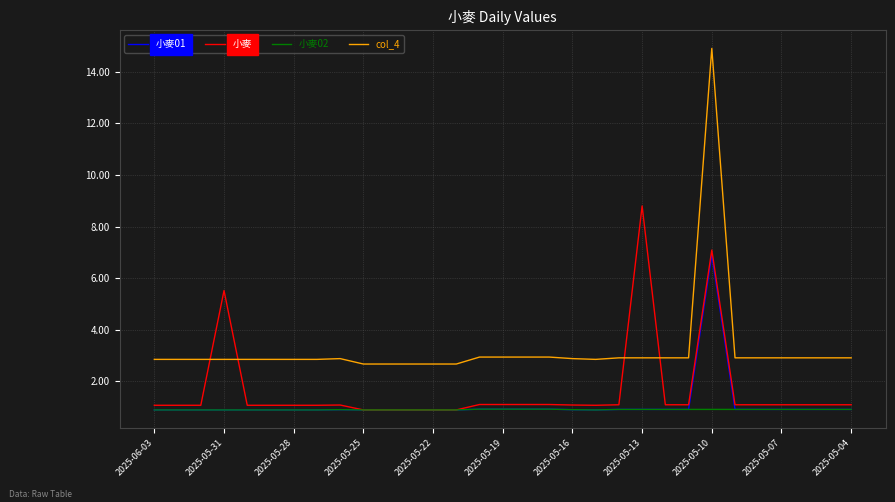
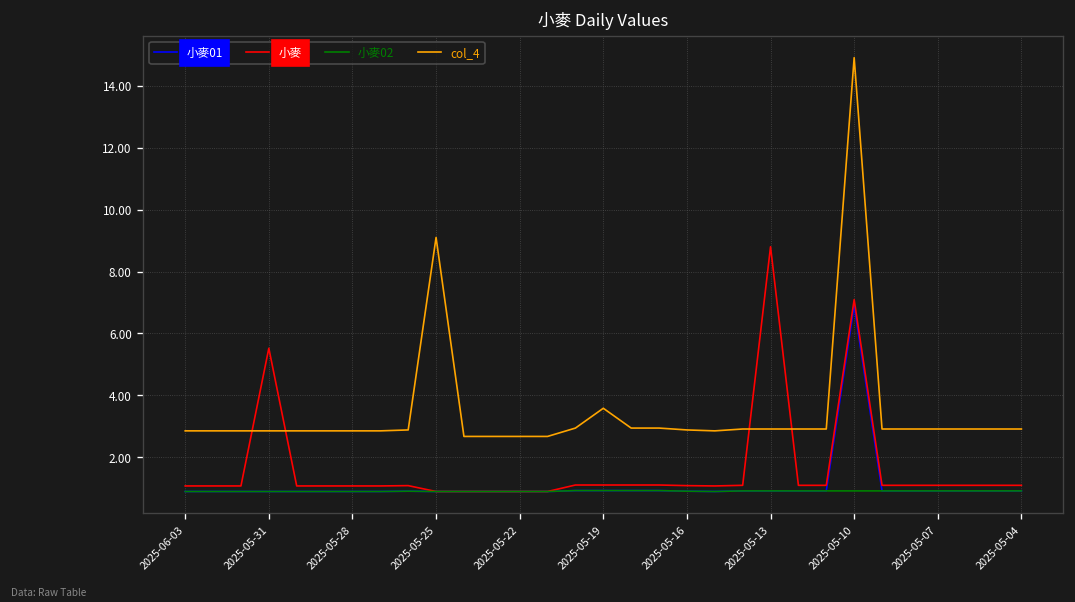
col_4, 2025-05-25: 2.7 -> 9.1
col_4, 2025-05-19: 2.9 -> 3.6
